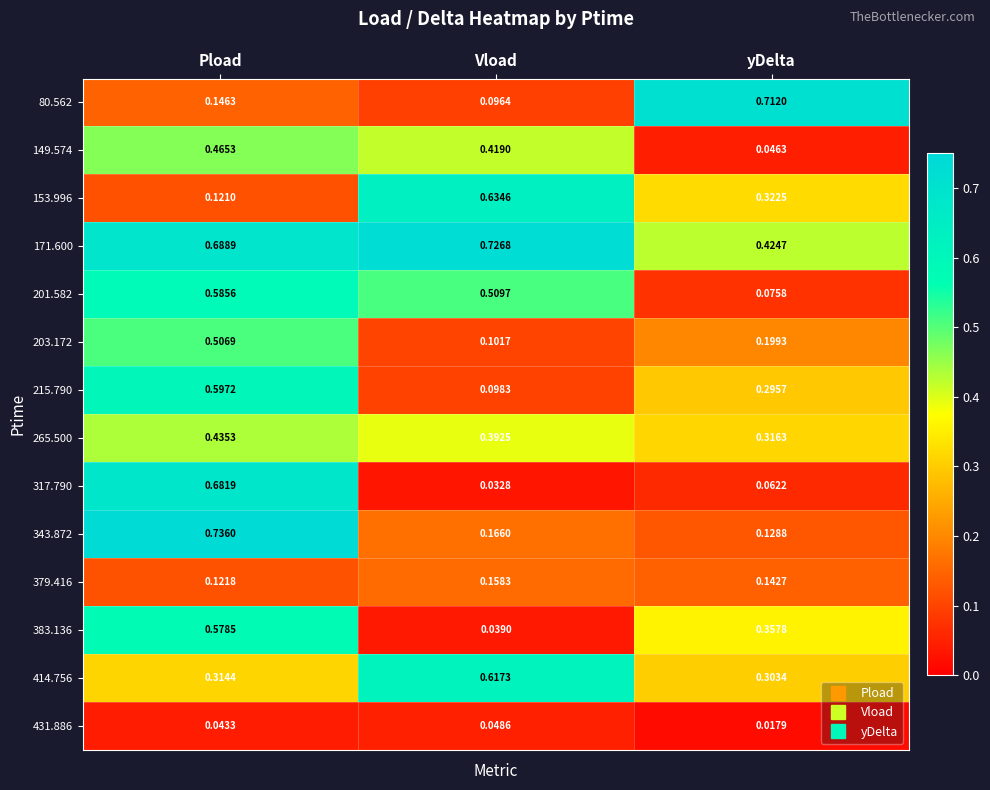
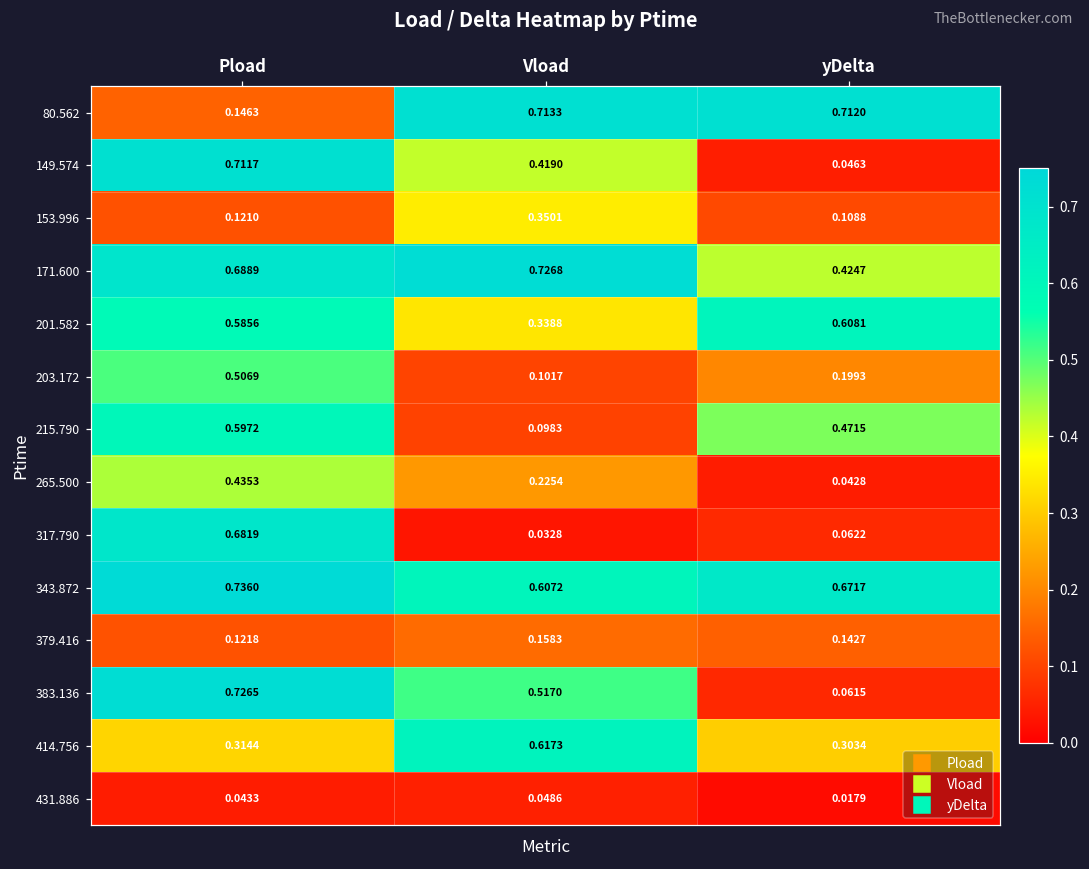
80.562, Vload: 0.0964 -> 0.7133
149.574, Pload: 0.4653 -> 0.7117
153.996, Vload: 0.6346 -> 0.3501
153.996, yDelta: 0.3225 -> 0.1088
201.582, Vload: 0.5097 -> 0.3388
201.582, yDelta: 0.0758 -> 0.6081
215.790, yDelta: 0.2957 -> 0.4715
265.500, Vload: 0.3925 -> 0.2254
265.500, yDelta: 0.3163 -> 0.0428
343.872, Vload: 0.1660 -> 0.6072
343.872, yDelta: 0.1288 -> 0.6717
383.136, Pload: 0.5785 -> 0.7265
383.136, Vload: 0.0390 -> 0.5170
383.136, yDelta: 0.3578 -> 0.0615
